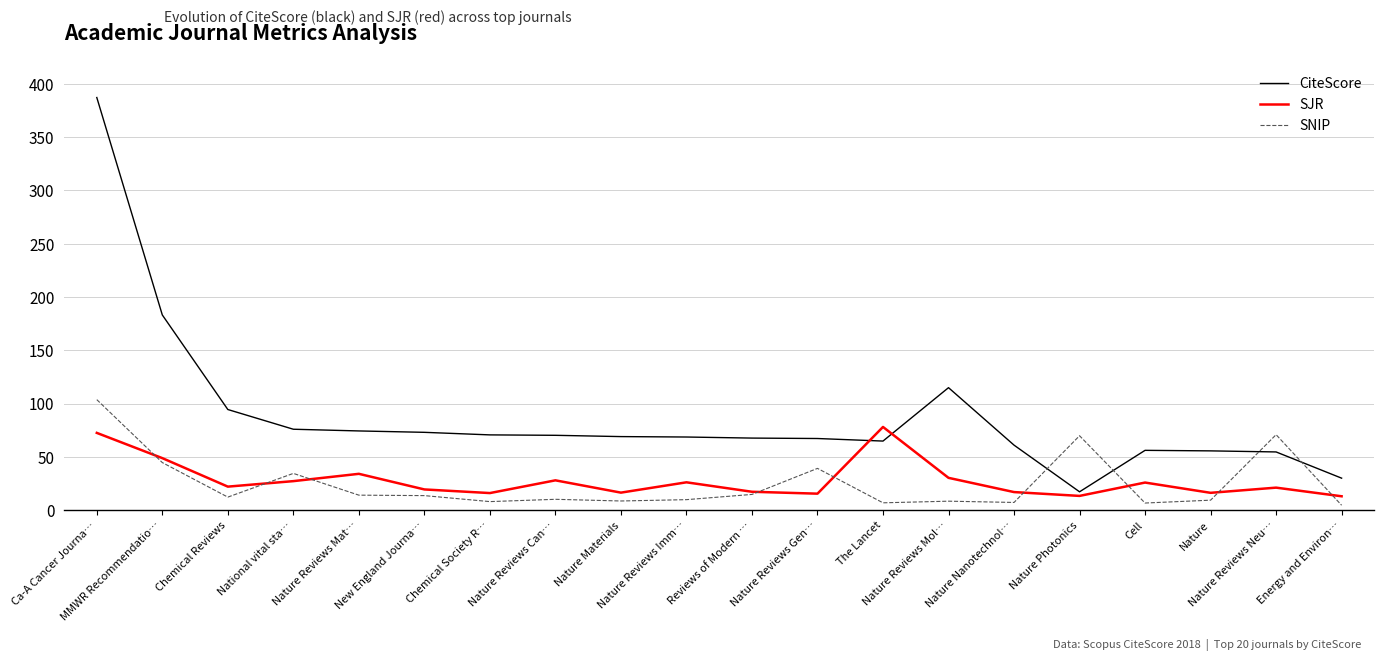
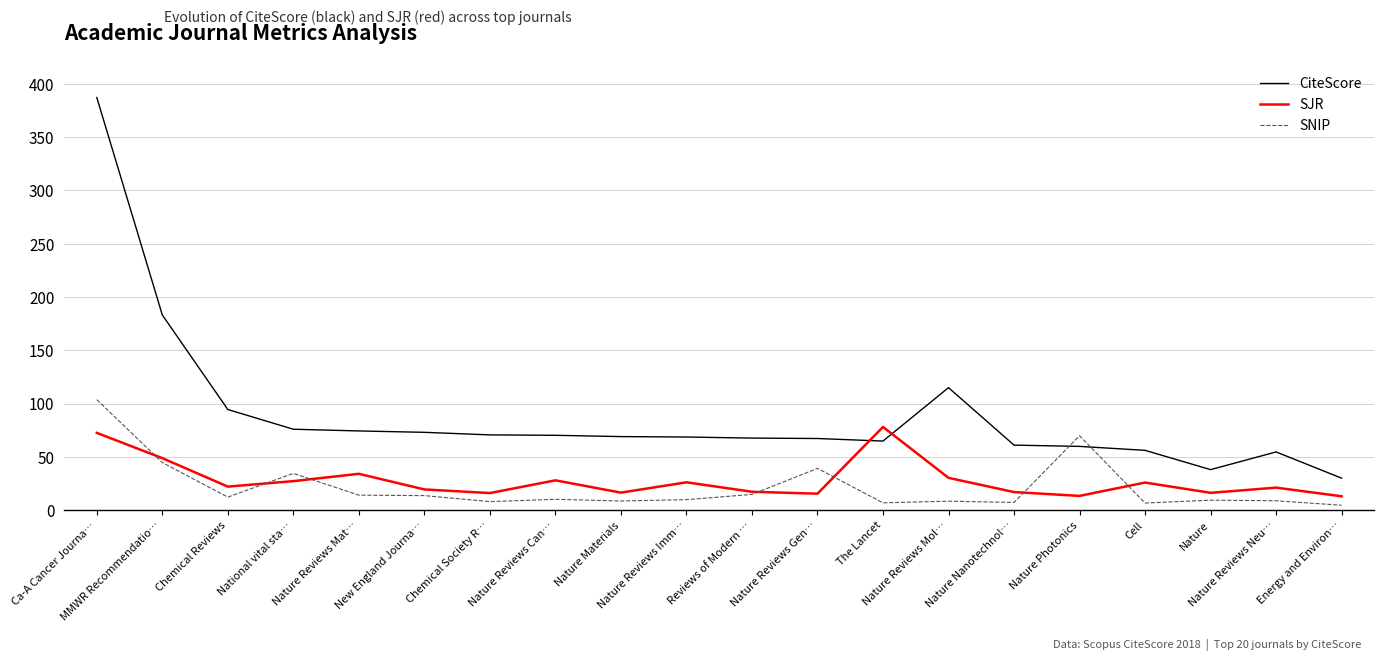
CiteScore, Nature Photonics: 17 -> 60
CiteScore, Nature: 56 -> 38
SNIP, Nature Reviews Neu…: 71 -> 9
